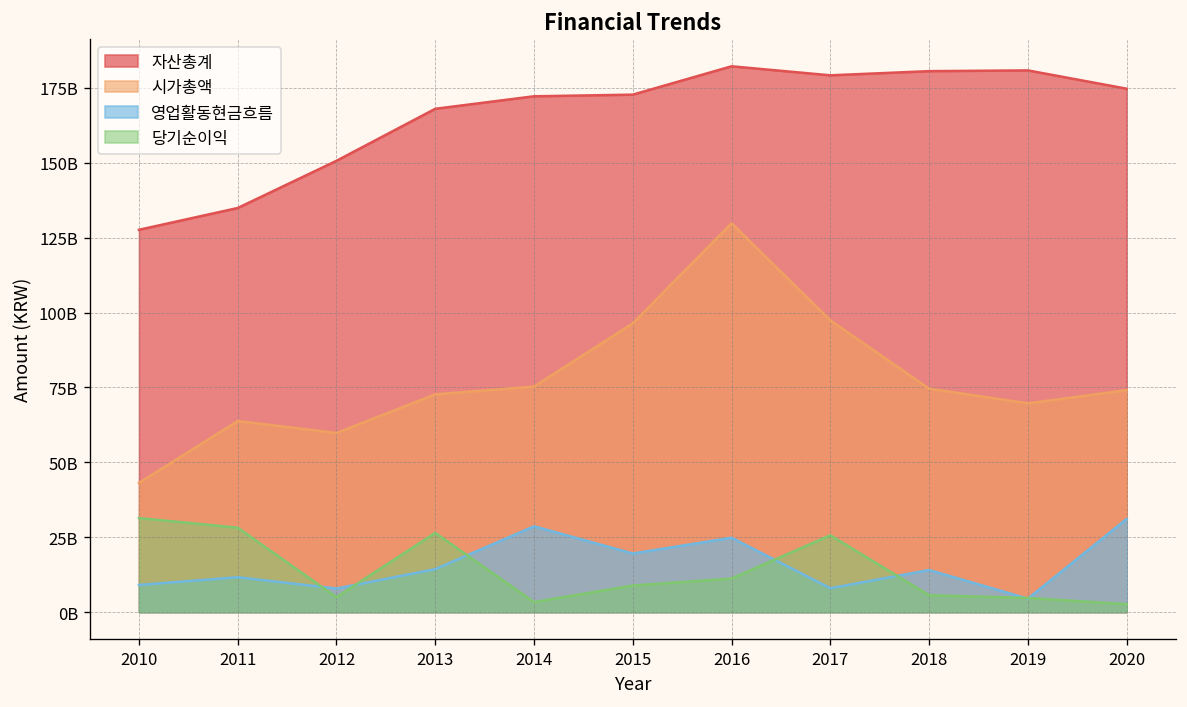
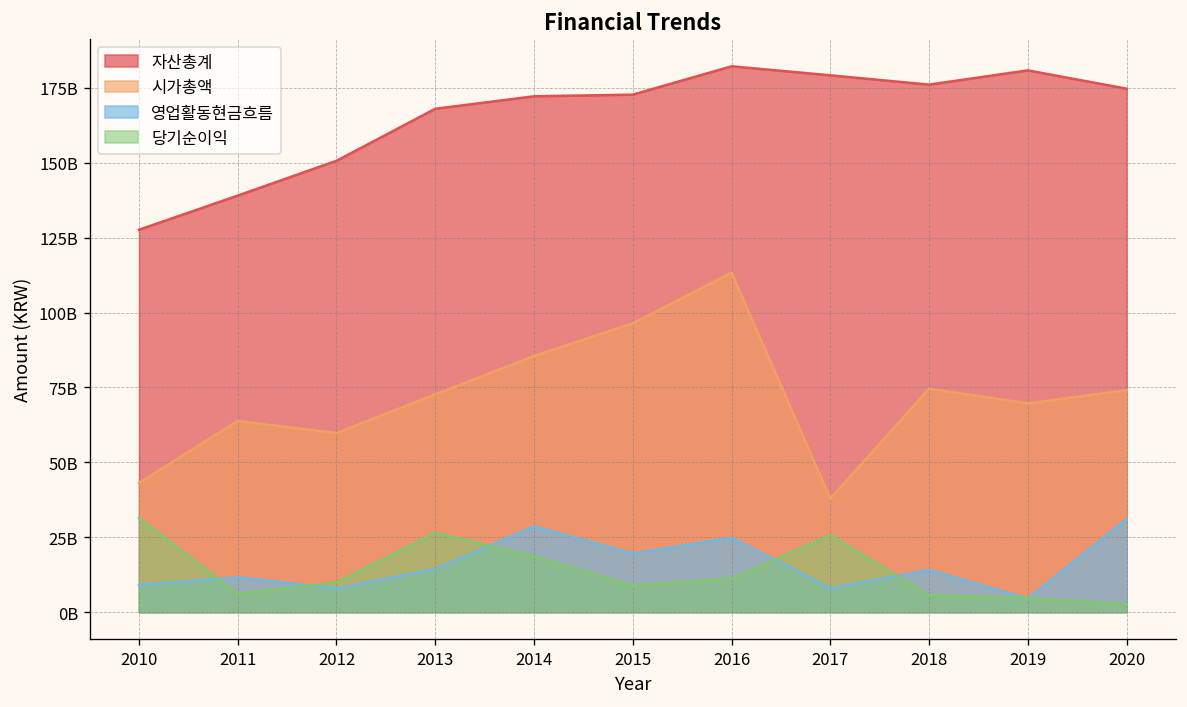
자산총계, 2011: 135000000000 -> 139000000000
당기순이익, 2011: 28000000000 -> 6000000000
당기순이익, 2012: 5000000000 -> 10000000000
시가총액, 2014: 75000000000 -> 86000000000
당기순이익, 2014: 3000000000 -> 19000000000
시가총액, 2016: 130000000000 -> 113000000000
시가총액, 2017: 97000000000 -> 38000000000
자산총계, 2018: 181000000000 -> 176000000000
